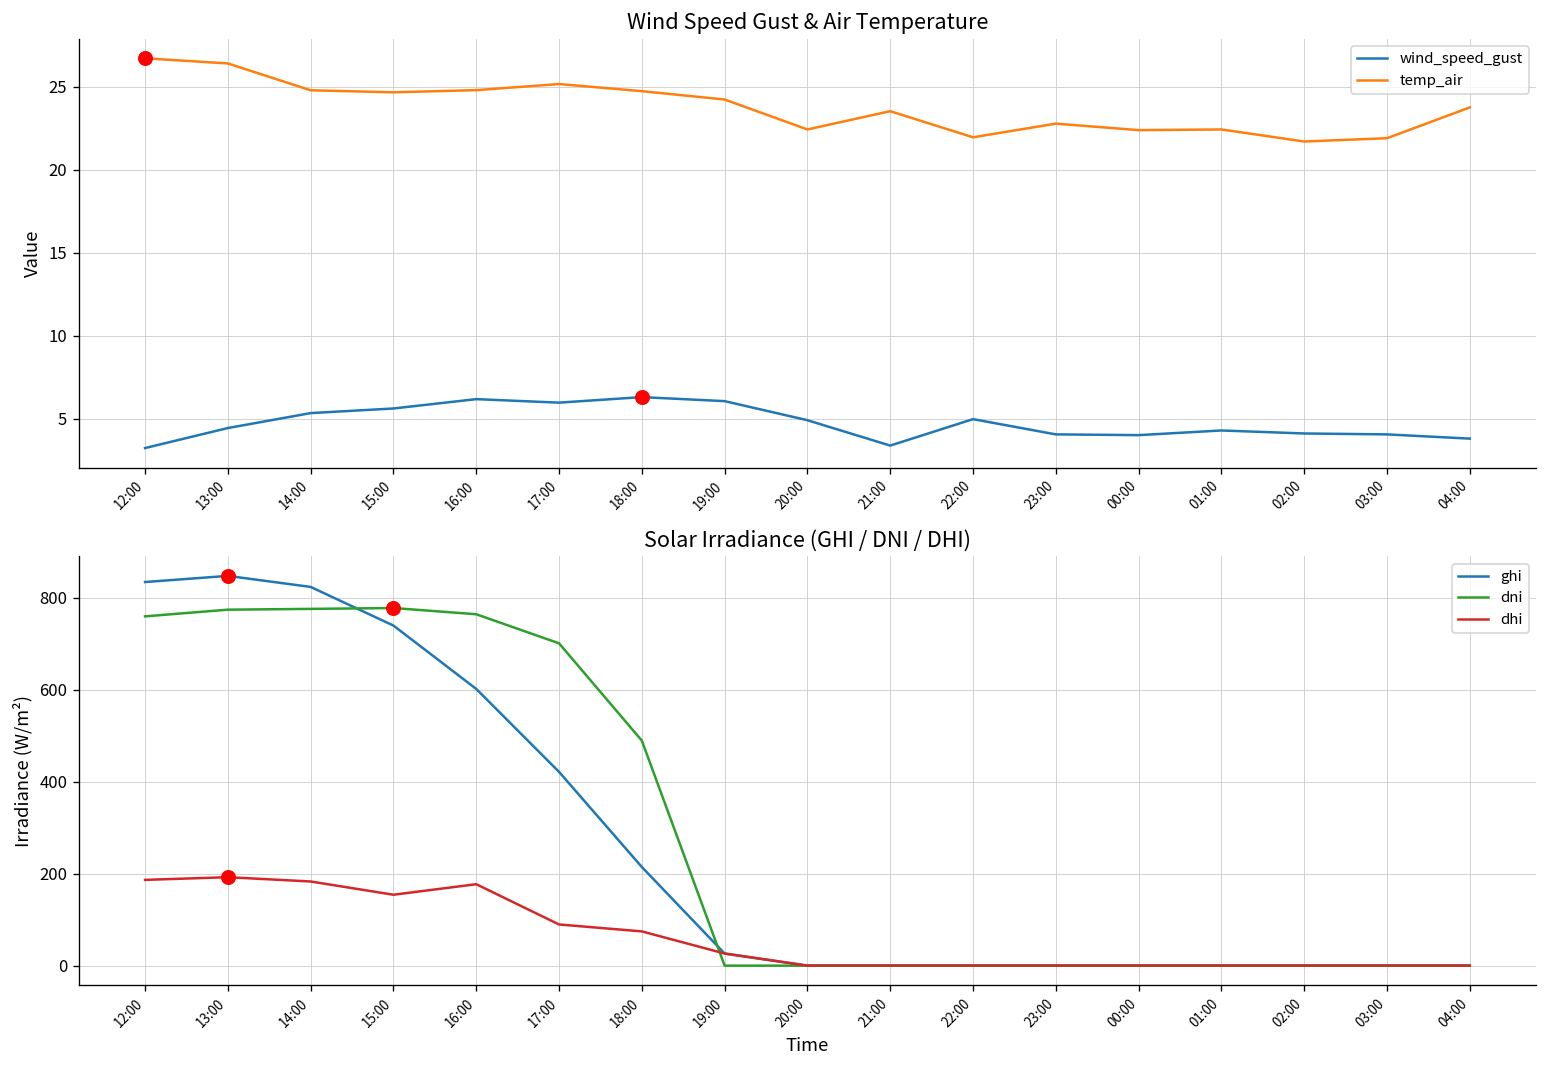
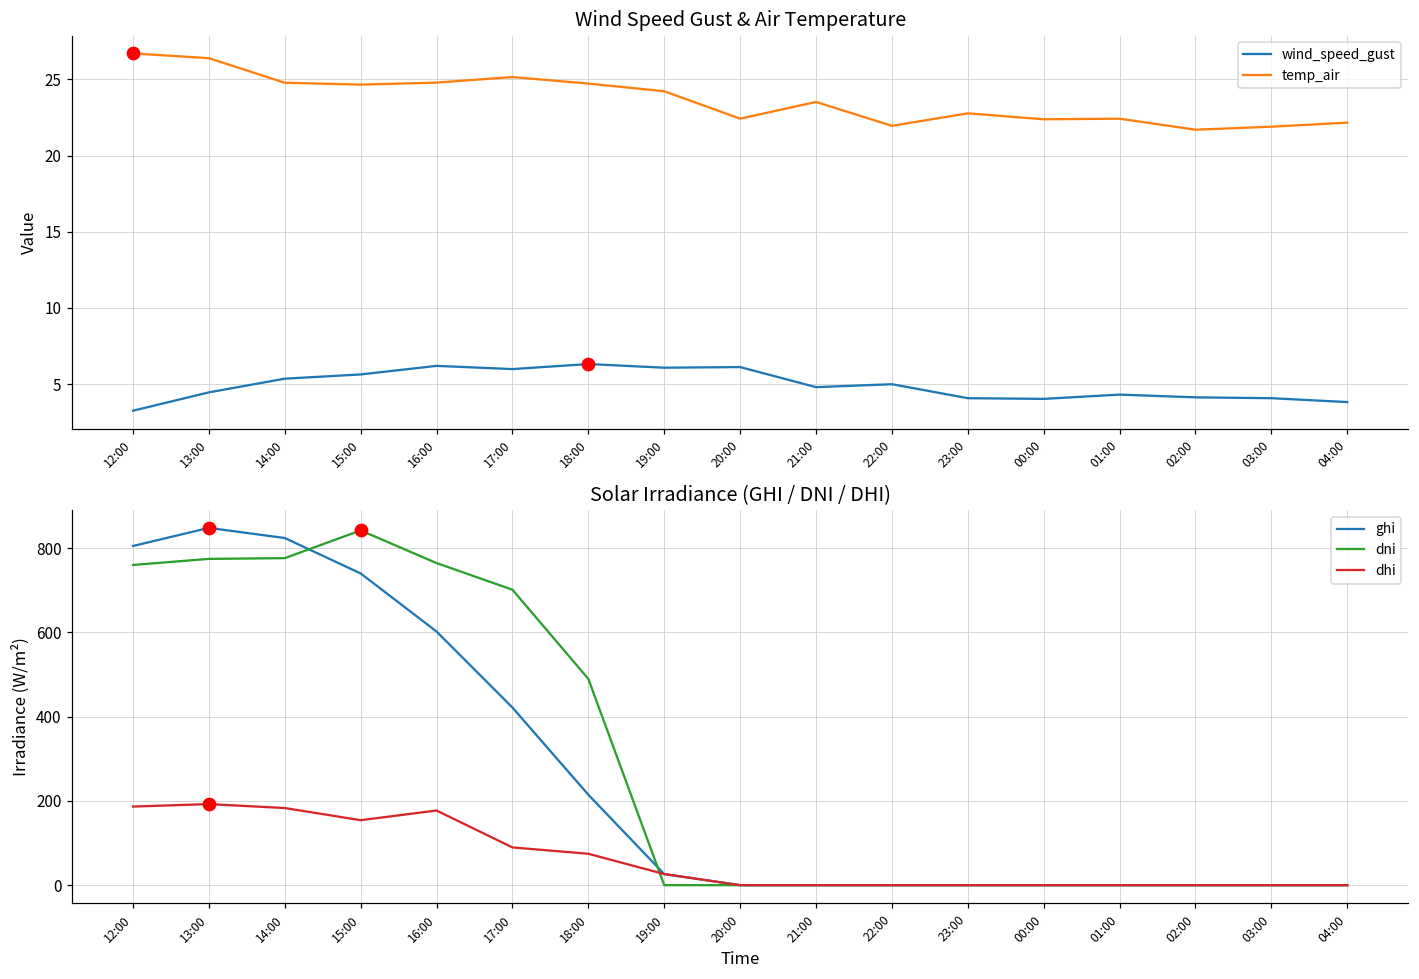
Wind Speed Gust & Air Temperature, wind_speed_gust, 20:00: 4.9 -> 6.1
Wind Speed Gust & Air Temperature, wind_speed_gust, 21:00: 3.4 -> 4.8
Wind Speed Gust & Air Temperature, temp_air, 04:00: 23.7 -> 22.2
Solar Irradiance (GHI / DNI / DHI), ghi, 12:00: 830 -> 800
Solar Irradiance (GHI / DNI / DHI), dni, 15:00: 780 -> 840
